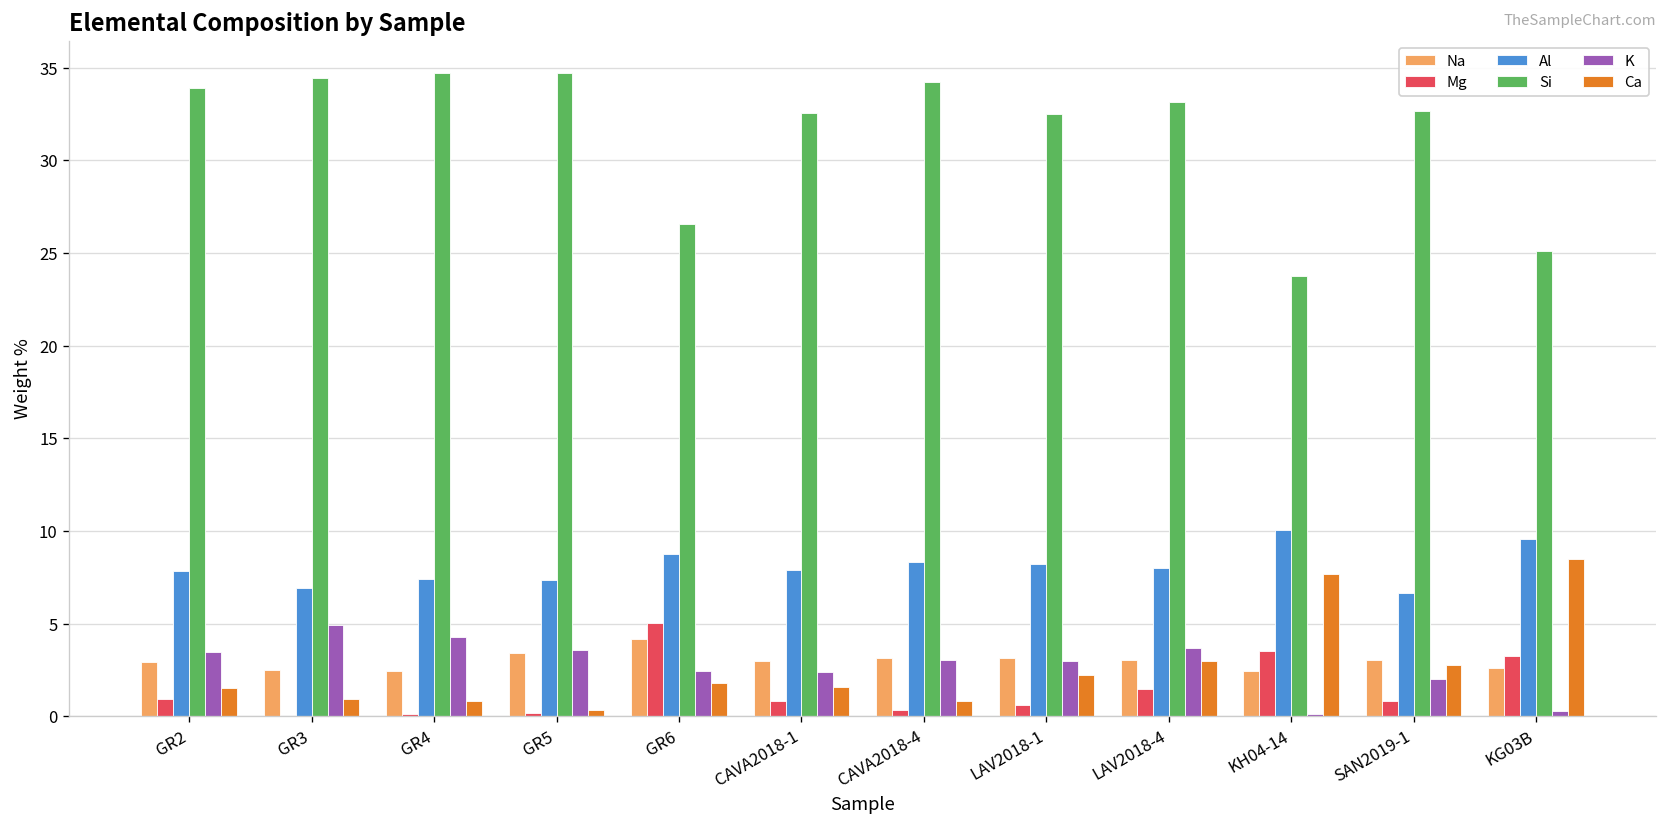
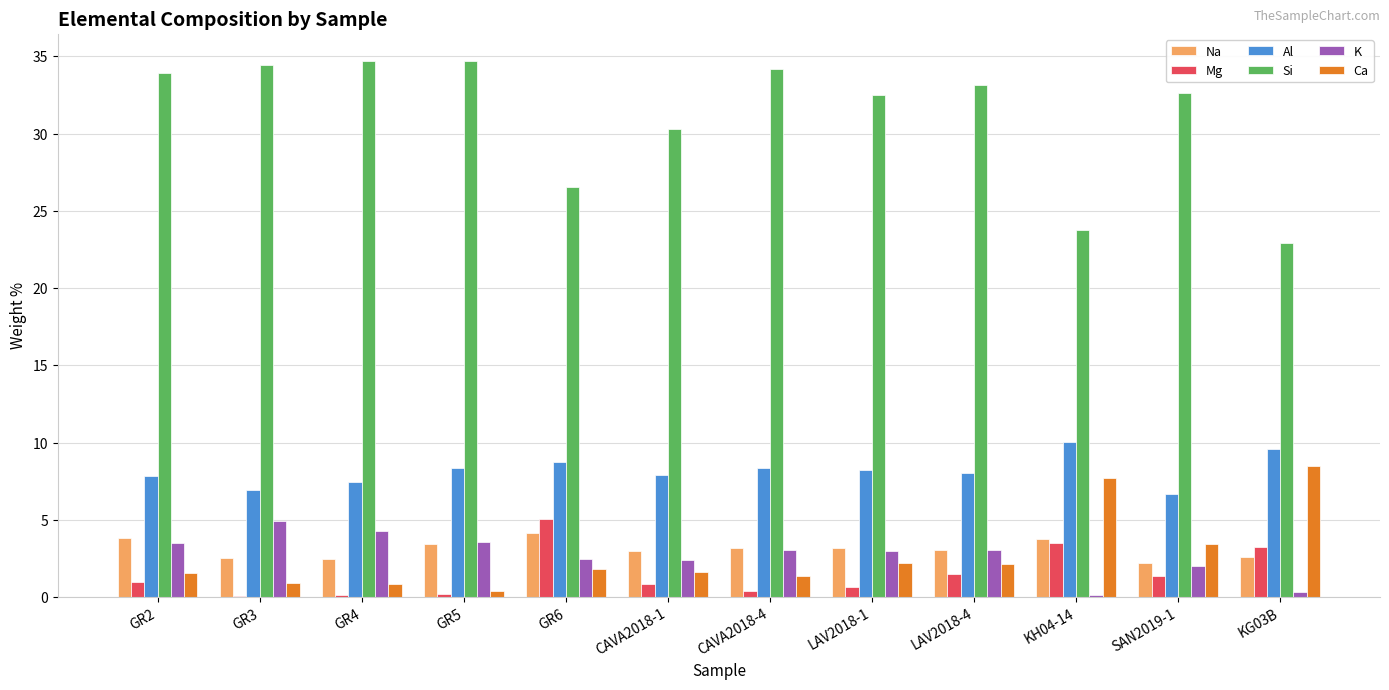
Na, GR2: 2.9 -> 3.8
Al, GR5: 7.4 -> 8.4
Si, CAVA2018-1: 32.5 -> 30.3
Ca, CAVA2018-4: 0.8 -> 1.4
K, LAV2018-4: 3.7 -> 3.0
Ca, LAV2018-4: 3.0 -> 2.1
Na, KH04-14: 2.5 -> 3.8
Na, SAN2019-1: 3.0 -> 2.2
Mg, SAN2019-1: 0.8 -> 1.4
Ca, SAN2019-1: 2.8 -> 3.4
Si, KG03B: 25.1 -> 22.9
